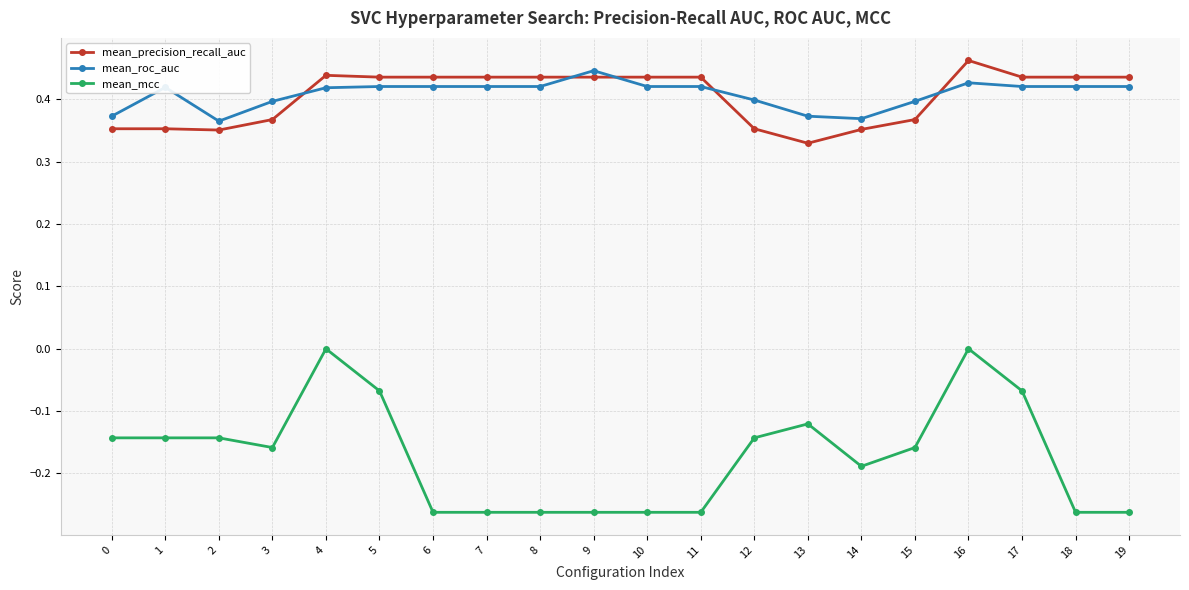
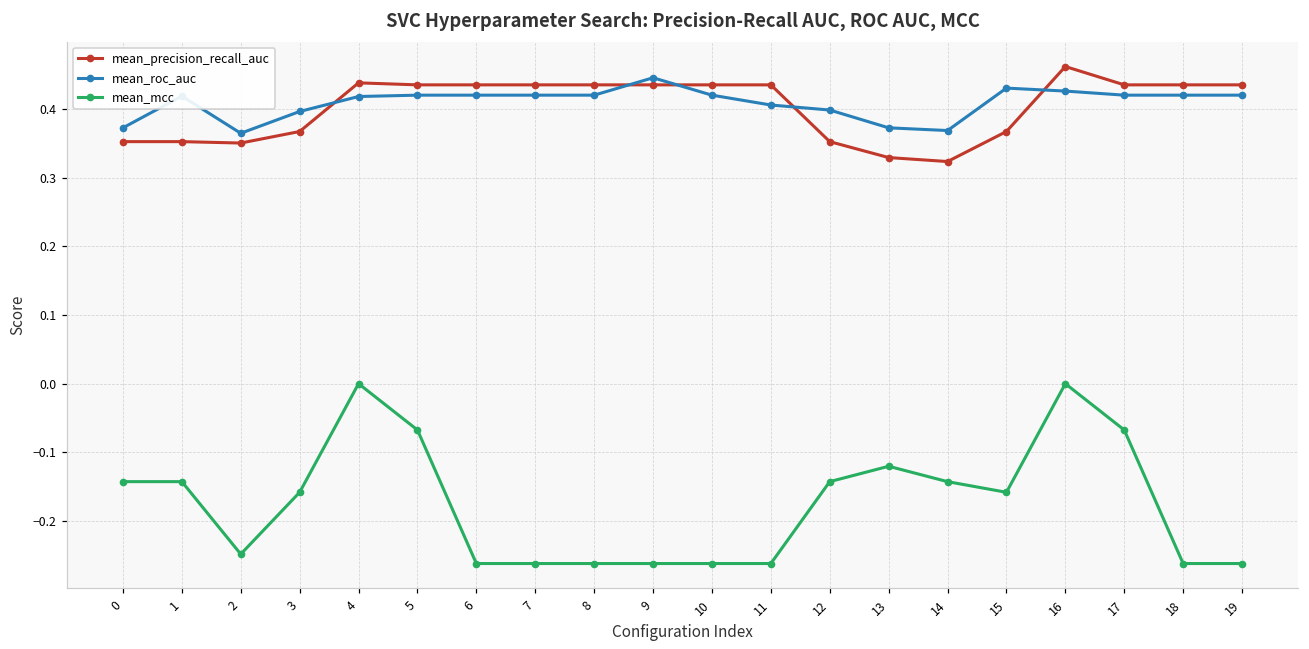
mean_mcc, 2: -0.14 -> -0.25
mean_roc_auc, 11: 0.42 -> 0.41
mean_precision_recall_auc, 14: 0.35 -> 0.32
mean_mcc, 14: -0.19 -> -0.14
mean_roc_auc, 15: 0.40 -> 0.43
